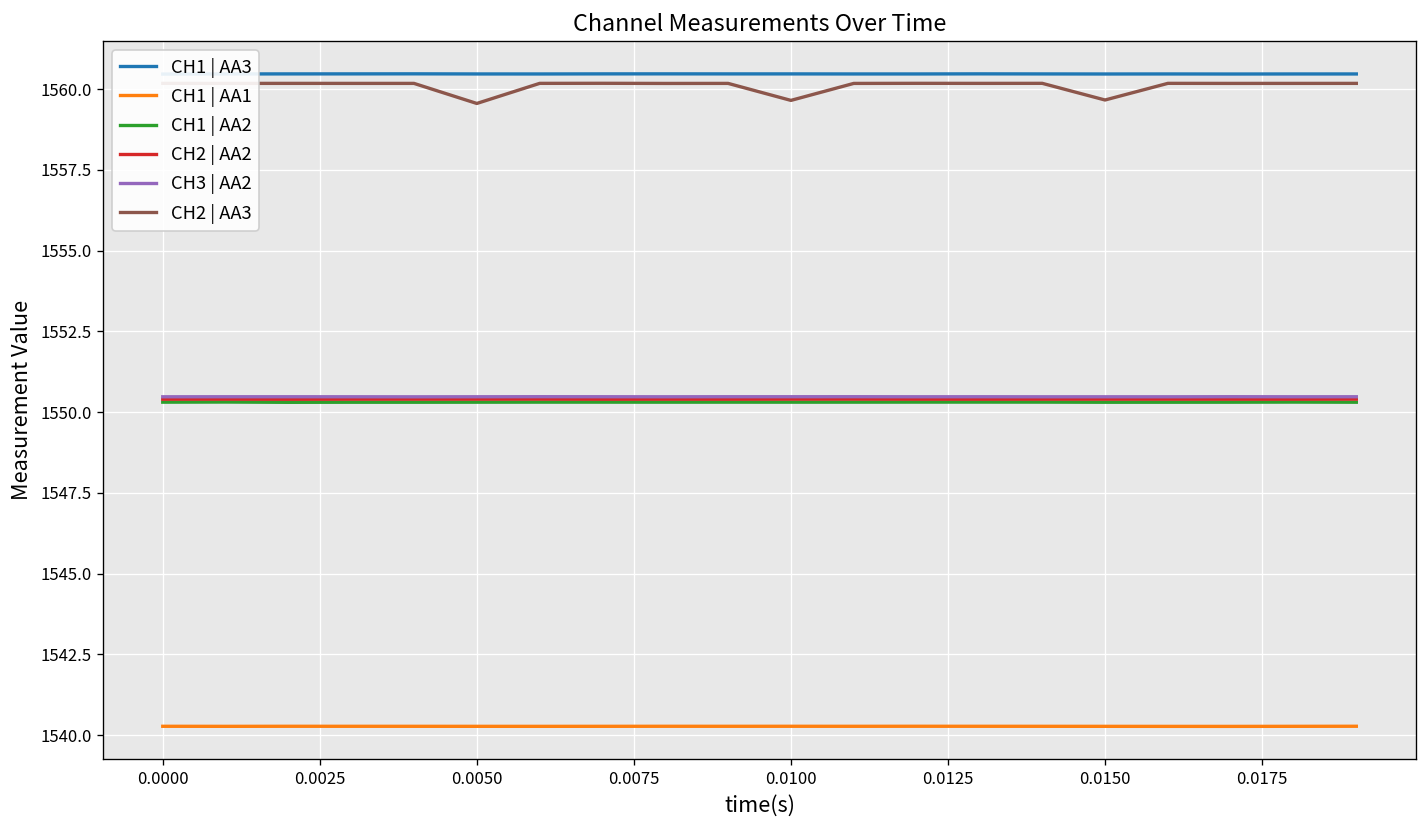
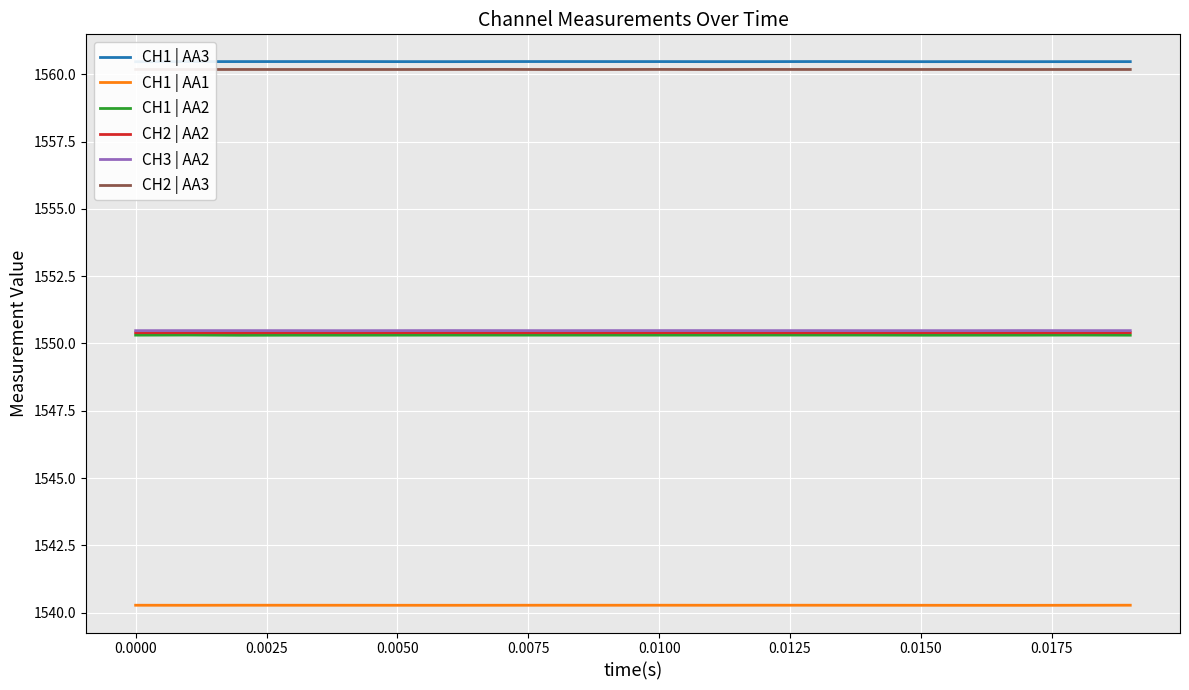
CH2 | AA3, 0.0050: 1559.6 -> 1560.2
CH2 | AA3, 0.0100: 1559.6 -> 1560.2
CH2 | AA3, 0.0150: 1559.7 -> 1560.2
